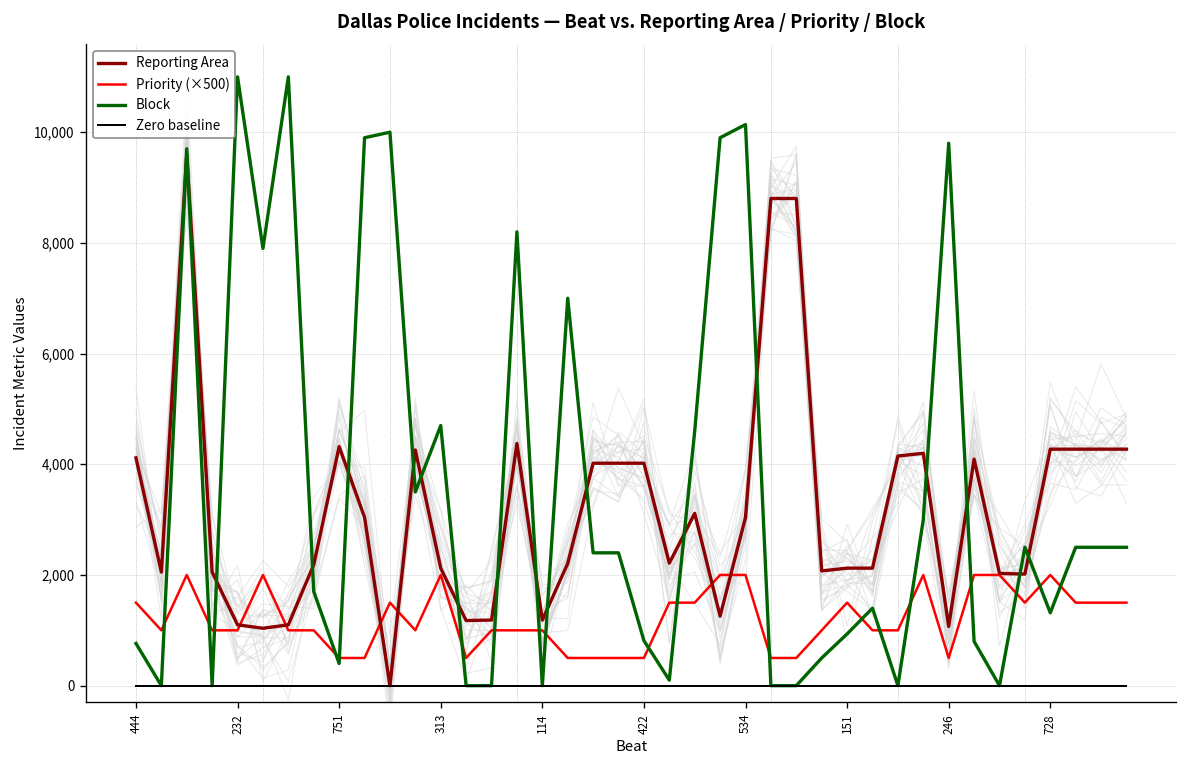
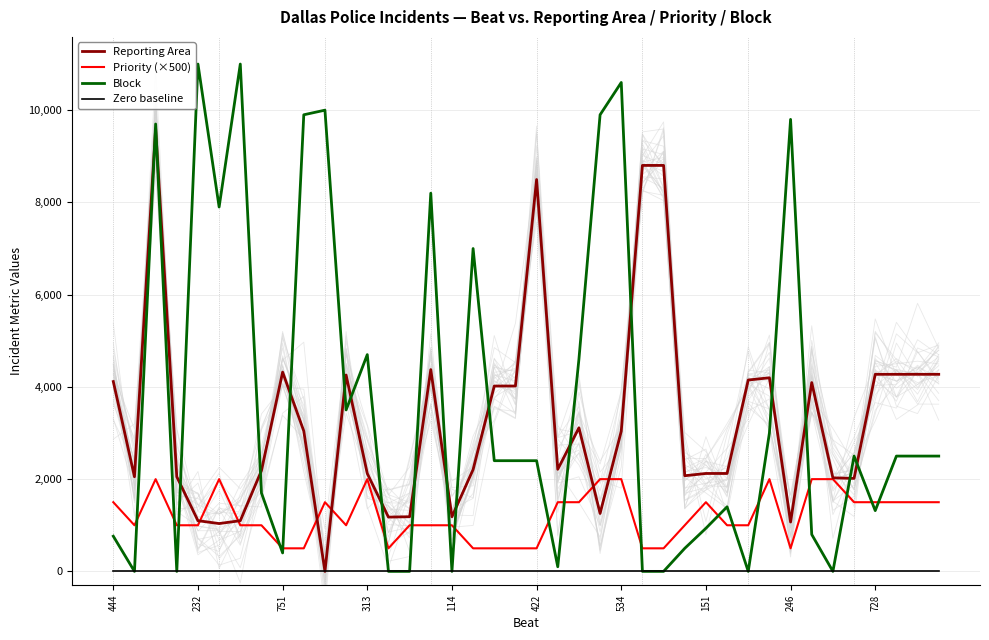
Reporting Area, 422: 4,000 -> 8,500
Block, 422: 800 -> 2,400
Block, 534: 10,100 -> 10,600
Priority (×500), 728: 2,000 -> 1,500
